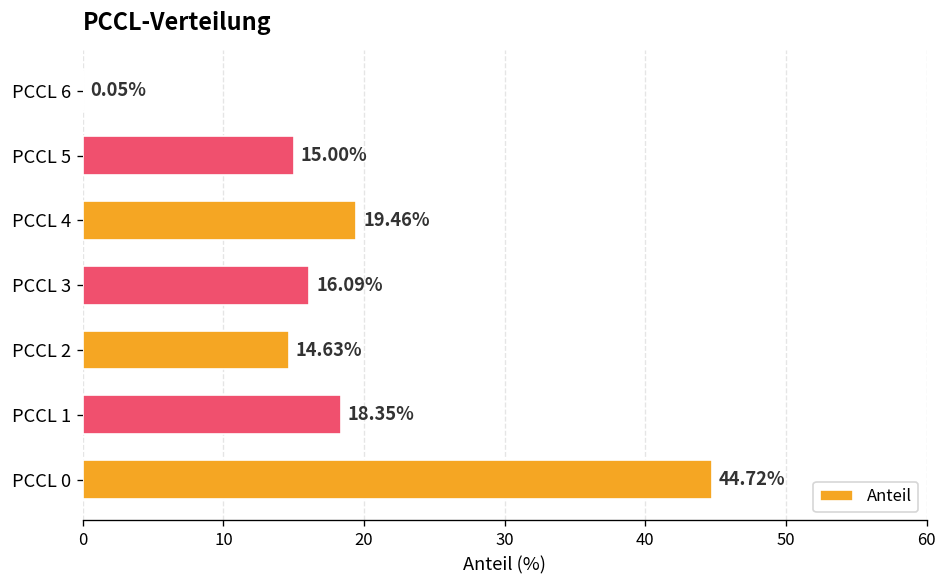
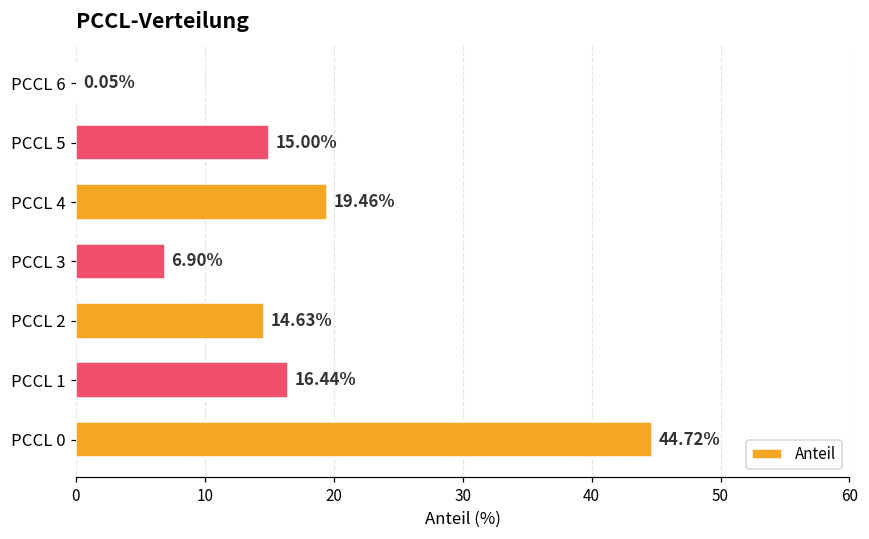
PCCL 3: 16.09% -> 6.90%
PCCL 1: 18.35% -> 16.44%
